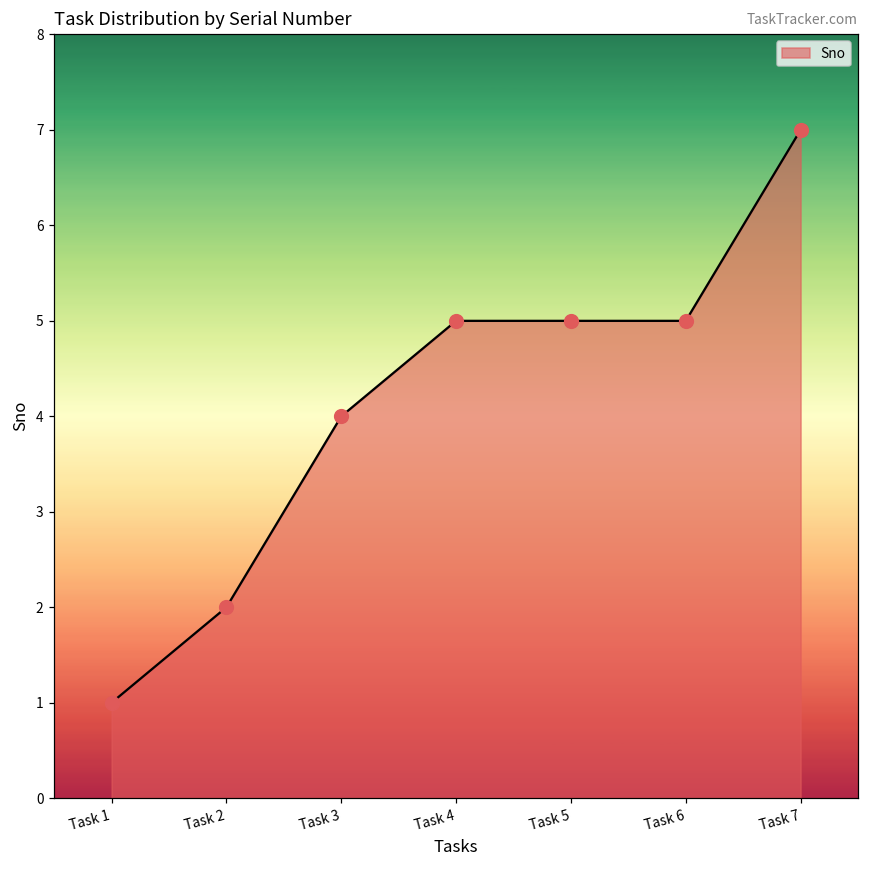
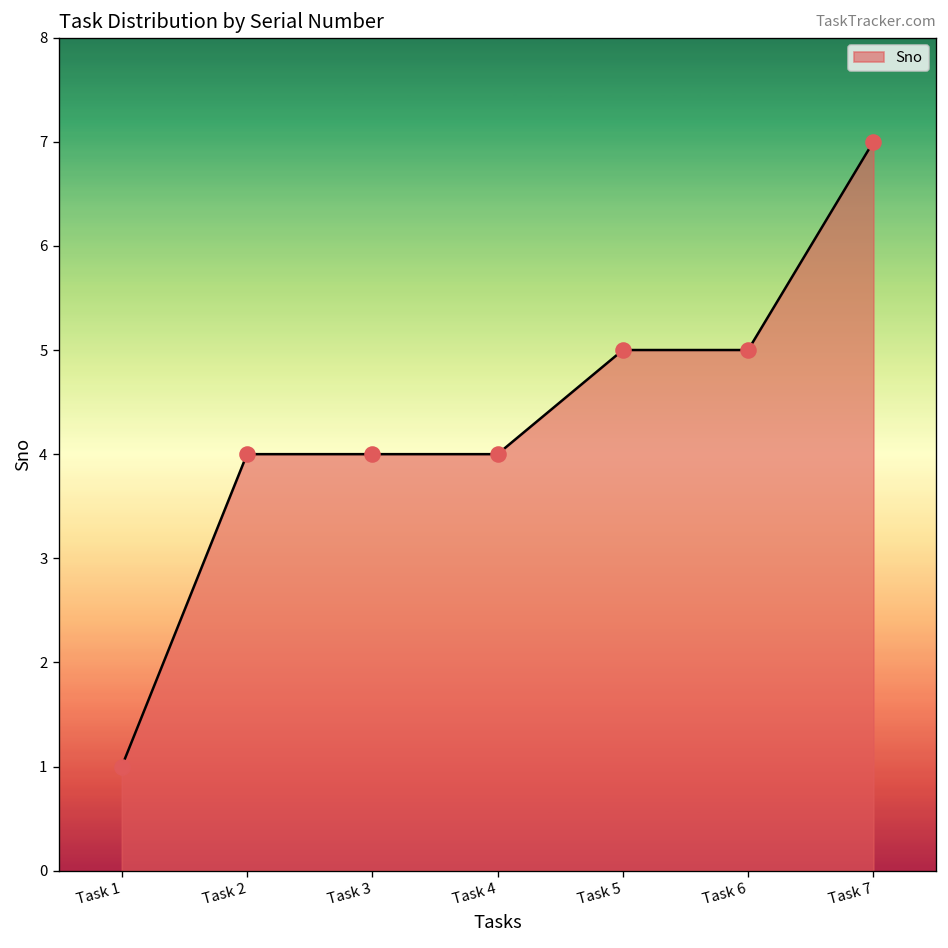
Task 2: 2 -> 4
Task 4: 5 -> 4
